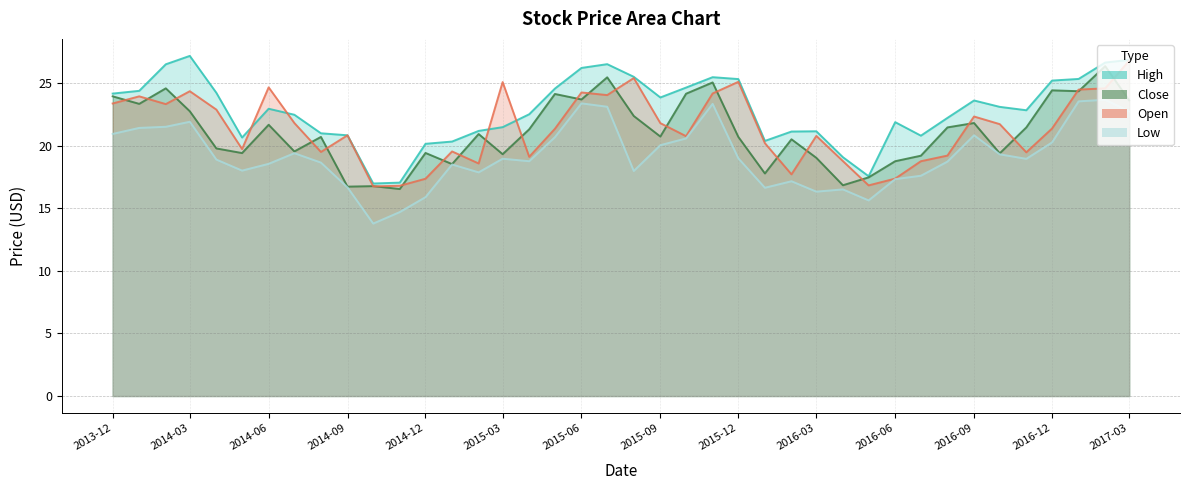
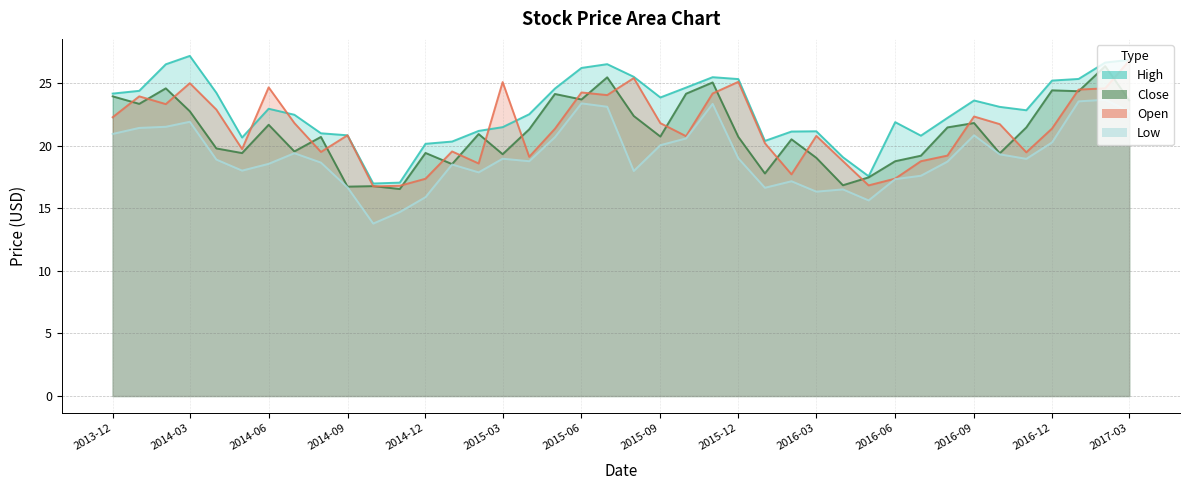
Open, 2013-12: 23.4 -> 22.3
Open, 2014-03: 24.3 -> 25.0
